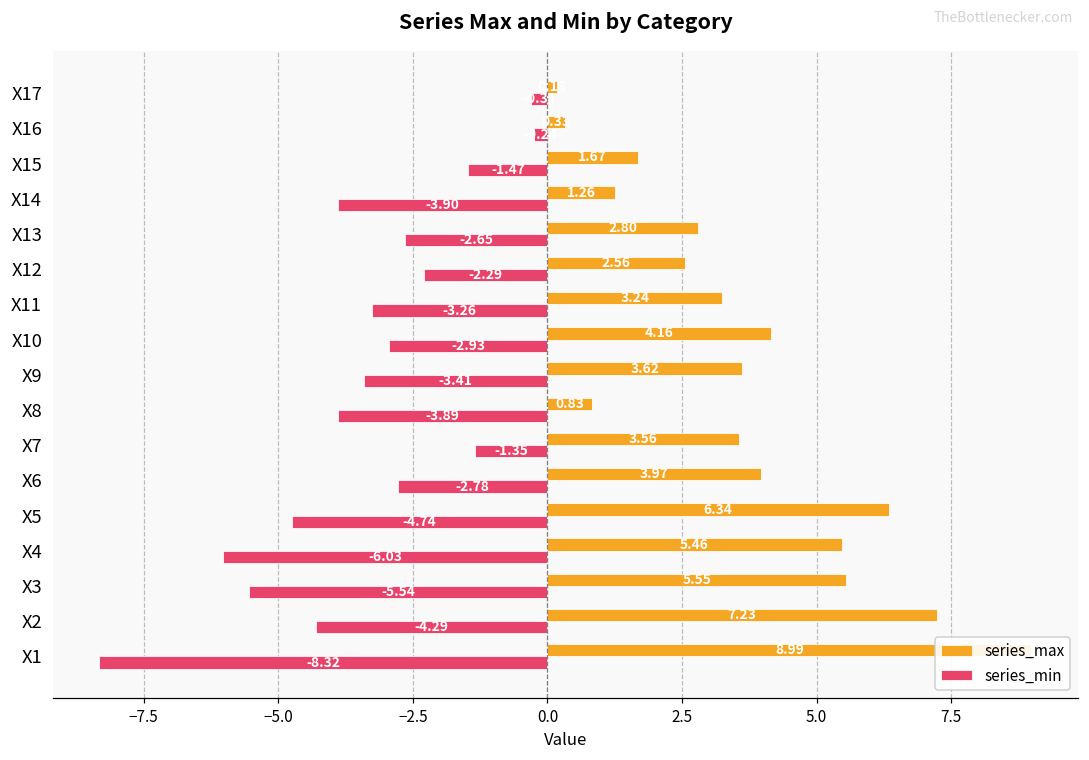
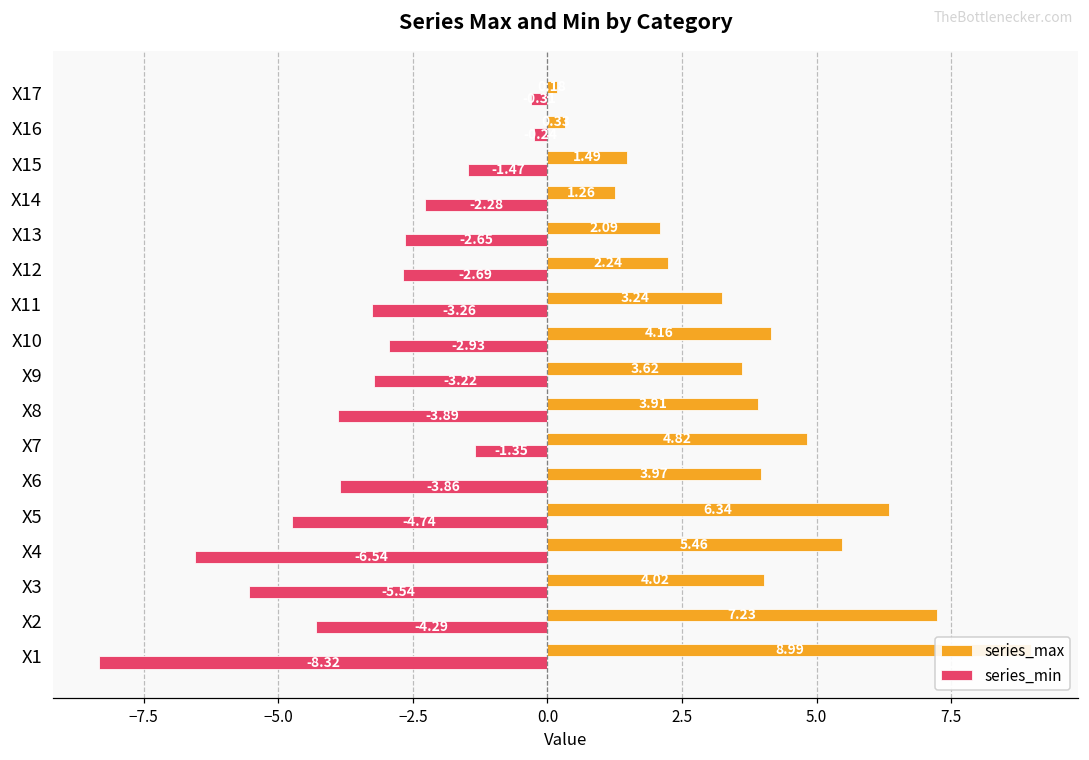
series_max, X15: 1.67 -> 1.49
series_min, X14: -3.90 -> -2.28
series_max, X13: 2.80 -> 2.09
series_max, X12: 2.56 -> 2.24
series_min, X12: -2.29 -> -2.69
series_min, X9: -3.41 -> -3.22
series_max, X8: 0.83 -> 3.91
series_max, X7: 3.56 -> 4.82
series_min, X6: -2.78 -> -3.86
series_min, X4: -6.03 -> -6.54
series_max, X3: 5.55 -> 4.02
